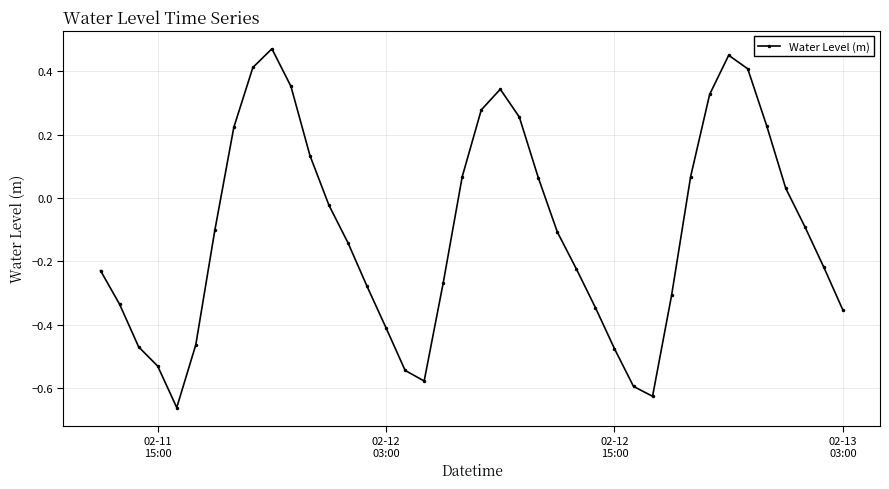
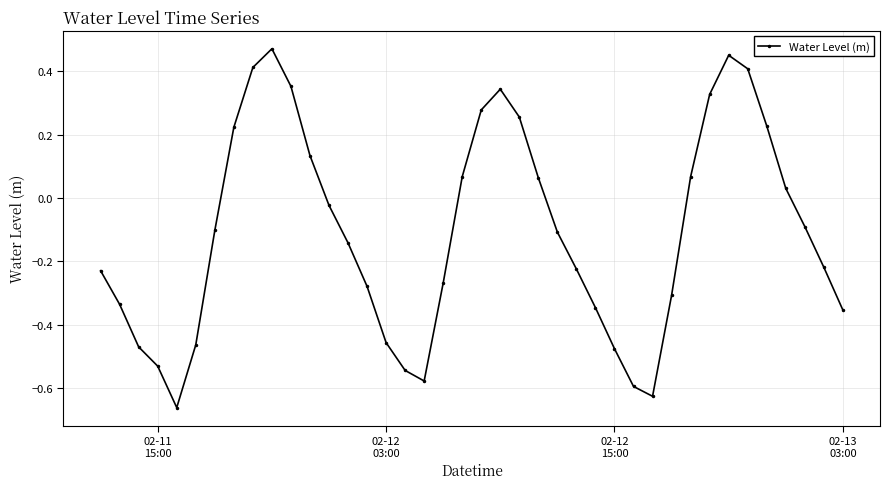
02-12 03:00: -0.41 -> -0.46
